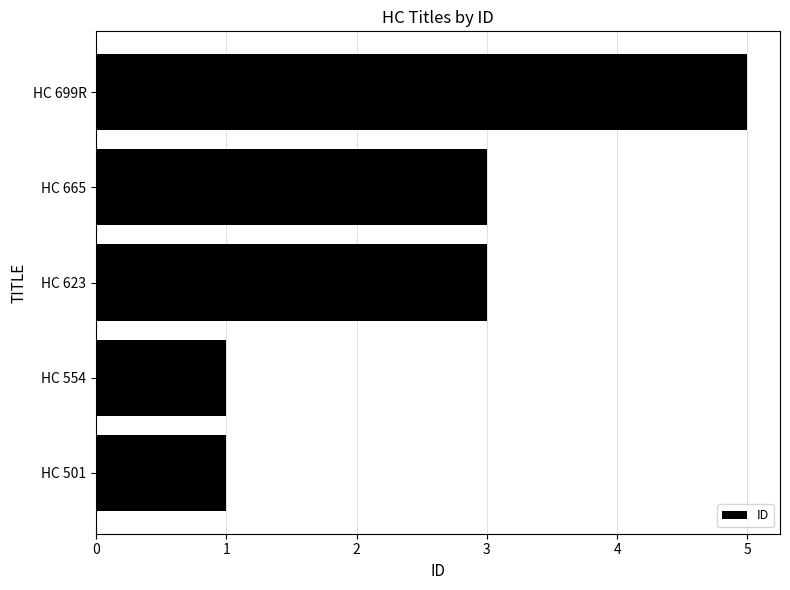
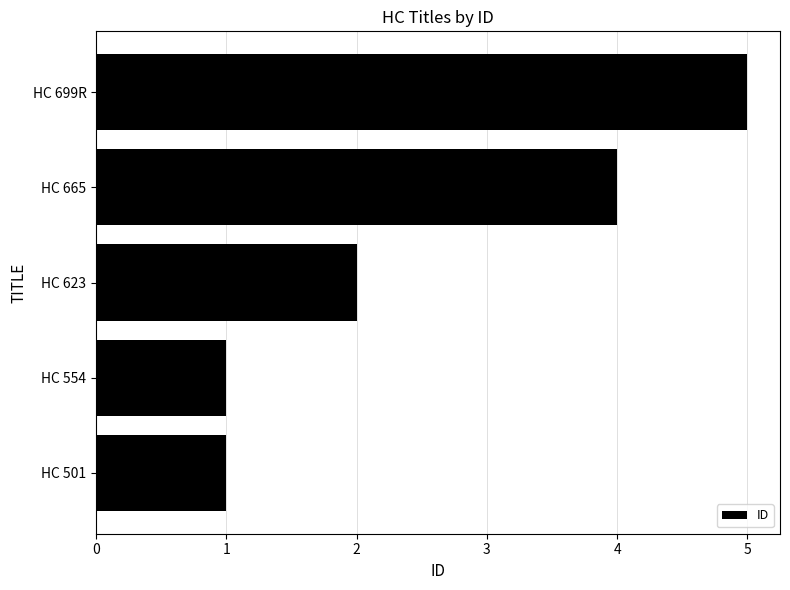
HC 665: 3 -> 4
HC 623: 3 -> 2
